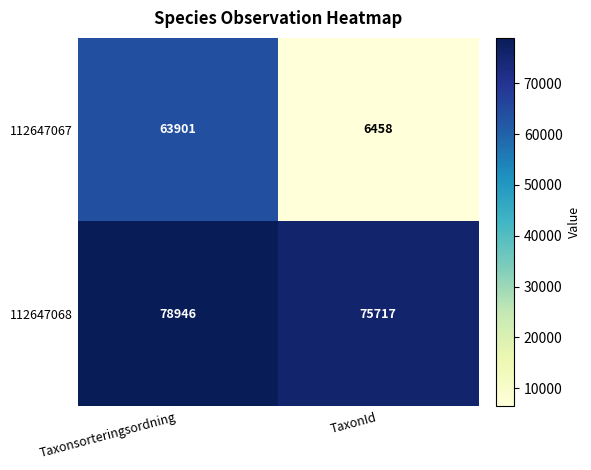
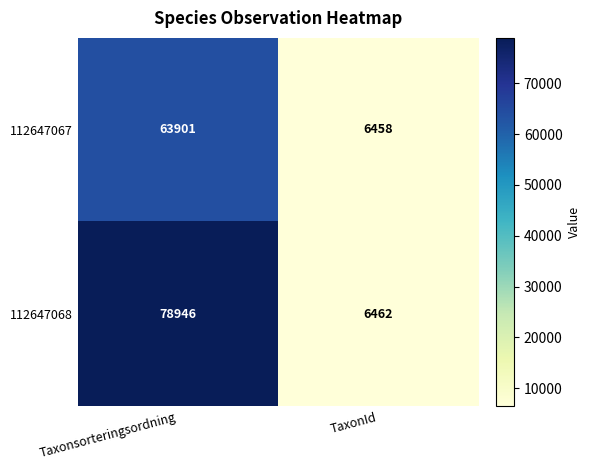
112647068, TaxonId: 75717 -> 6462
